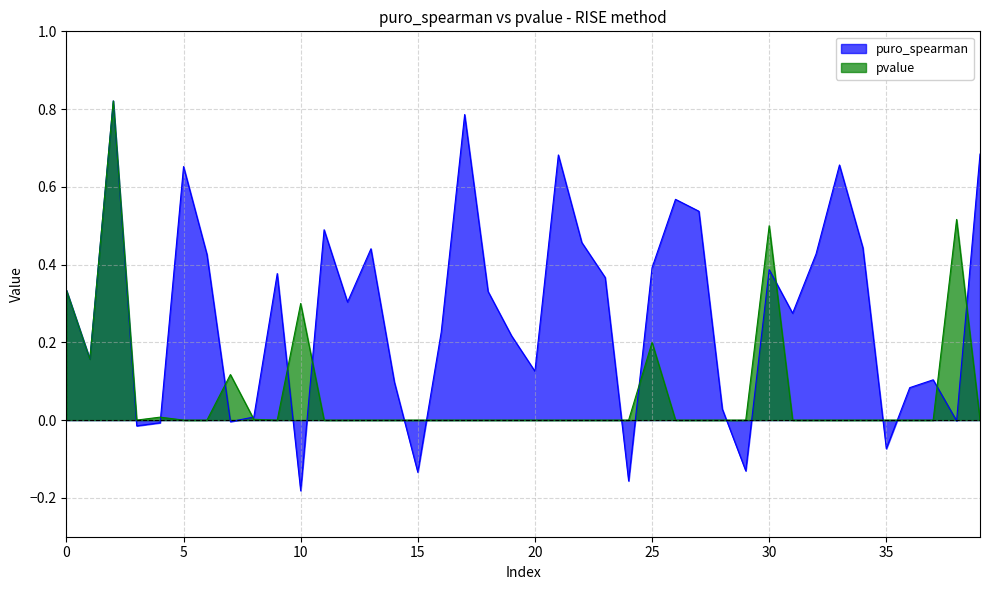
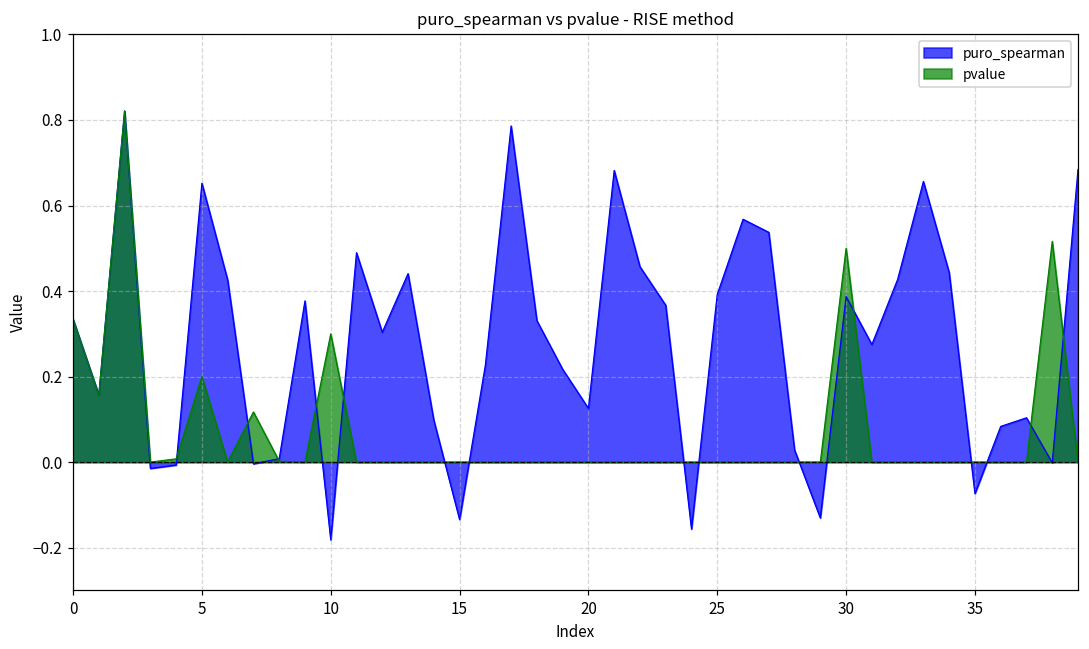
pvalue, 5: 0.0 -> 0.2
pvalue, 25: 0.2 -> 0.0
